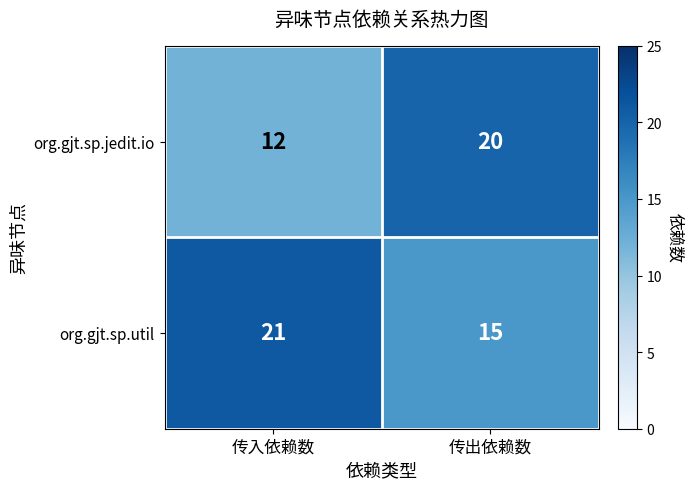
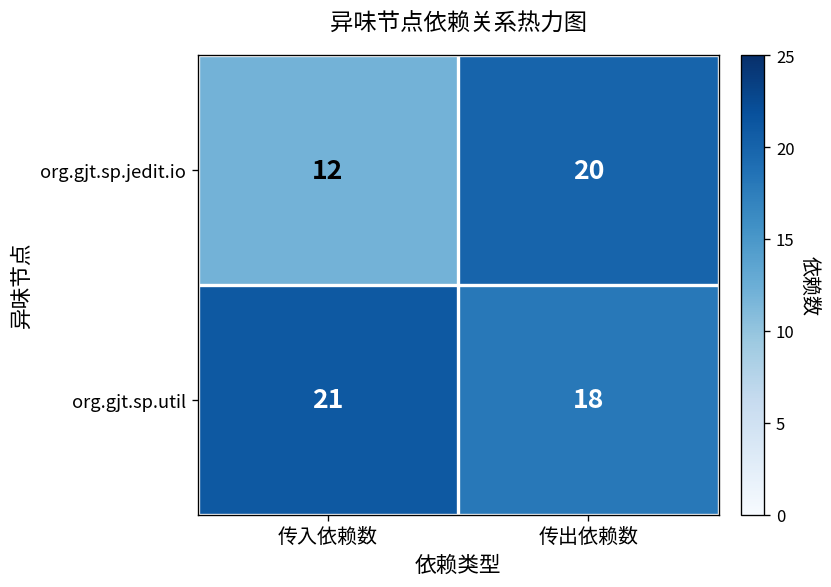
org.gjt.sp.util, 传出依赖数: 15 -> 18
